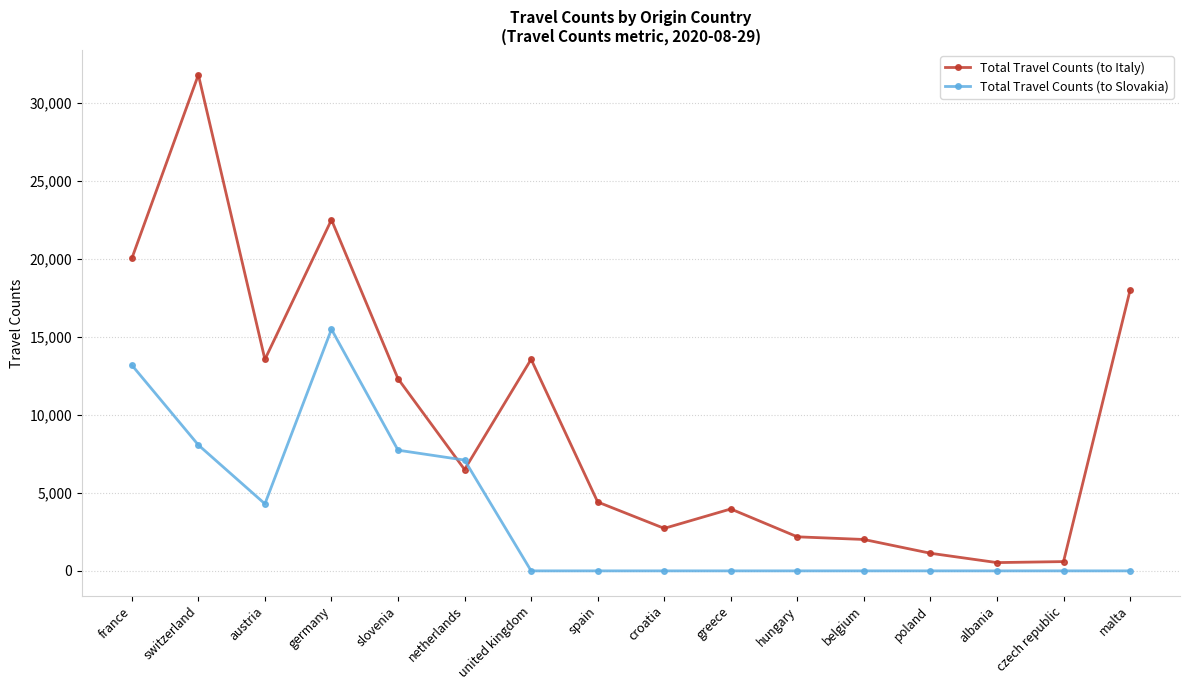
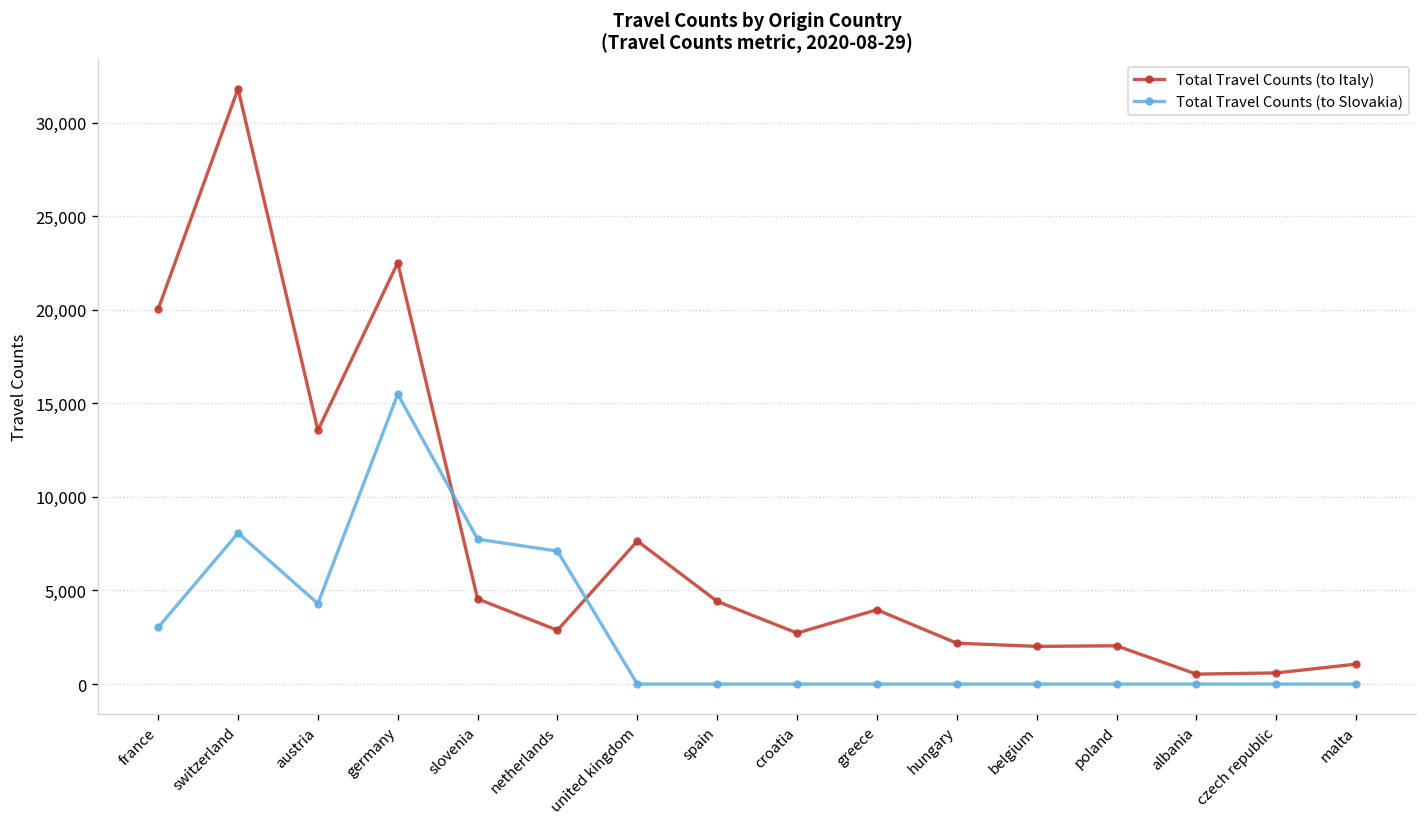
Total Travel Counts (to Slovakia), france: 13,200 -> 3,000
Total Travel Counts (to Italy), slovenia: 12,300 -> 4,600
Total Travel Counts (to Italy), netherlands: 6,500 -> 2,900
Total Travel Counts (to Italy), united kingdom: 13,600 -> 7,600
Total Travel Counts (to Italy), poland: 1,100 -> 2,000
Total Travel Counts (to Italy), malta: 18,000 -> 1,100
